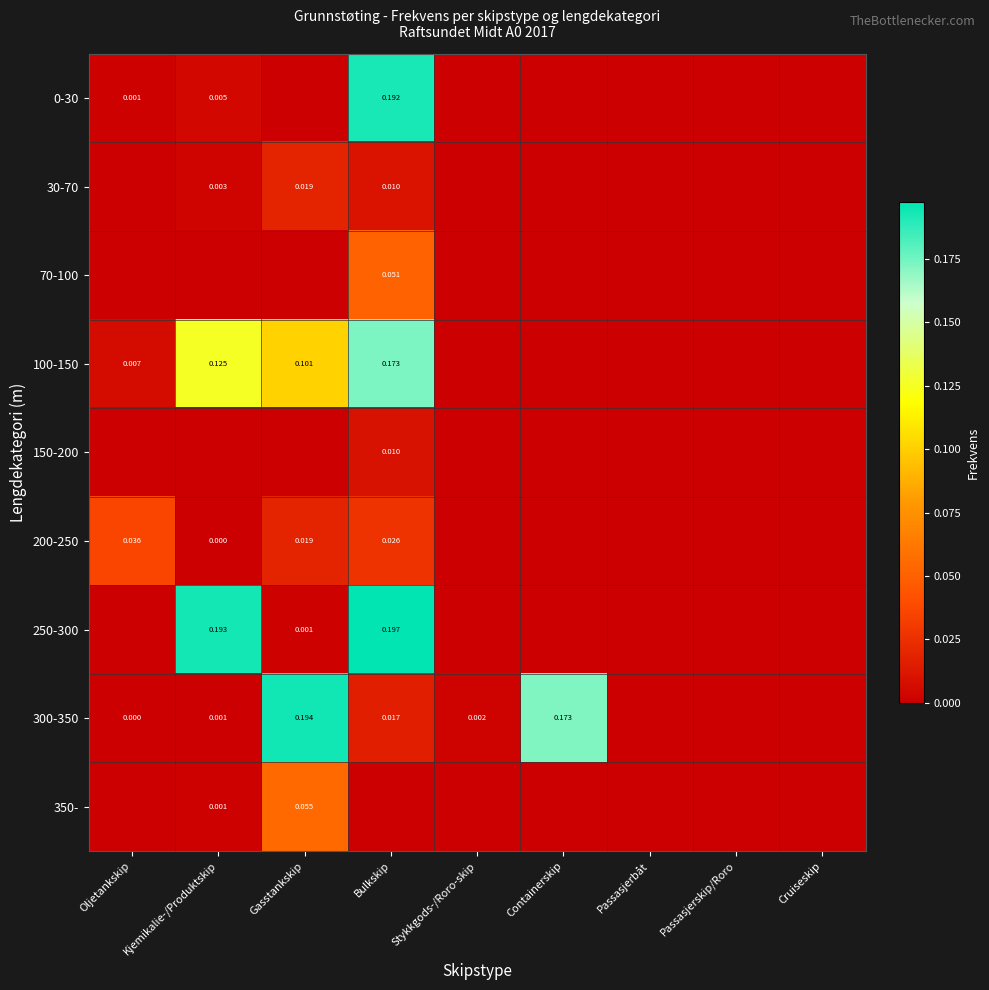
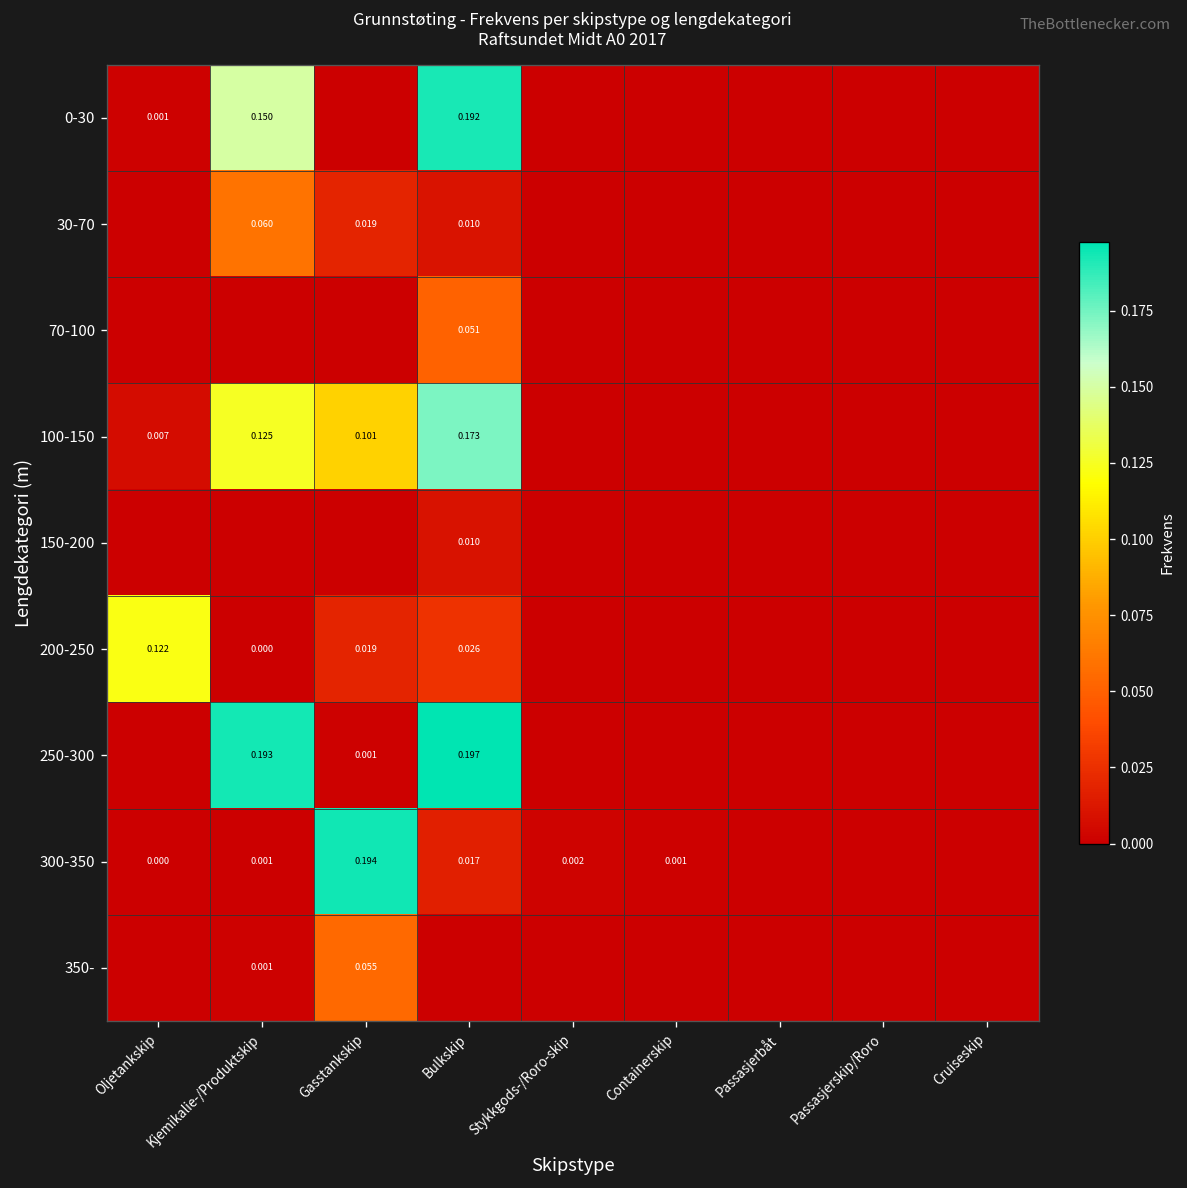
0-30, Kjemikalie-/Produktskip: 0.005 -> 0.150
30-70, Kjemikalie-/Produktskip: 0.003 -> 0.060
200-250, Oljetankskip: 0.036 -> 0.122
300-350, Containerskip: 0.173 -> 0.001
